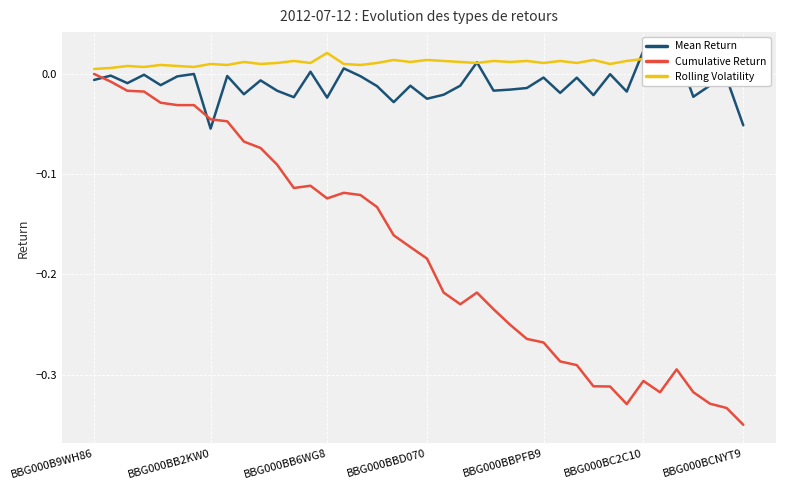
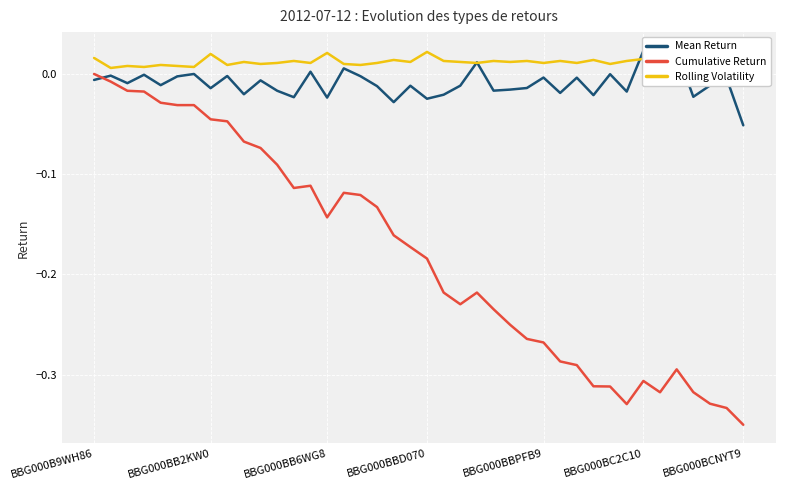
Rolling Volatility, BBG000B9WH86: 0.005 -> 0.016
Mean Return, BBG000BB2KW0: -0.055 -> -0.014
Rolling Volatility, BBG000BB2KW0: 0.01 -> 0.02
Cumulative Return, BBG000BB6WG8: -0.124 -> -0.143
Rolling Volatility, BBG000BBD070: 0.014 -> 0.022
